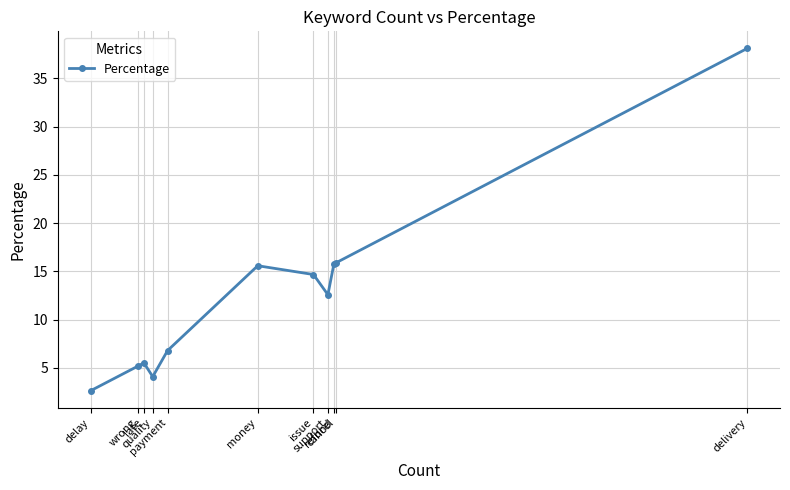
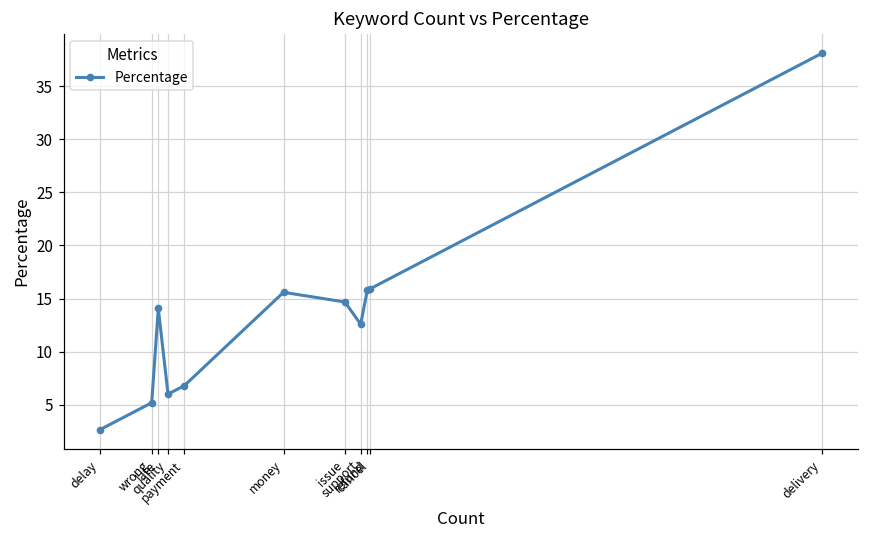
late: 6 -> 14
quality: 4 -> 6
